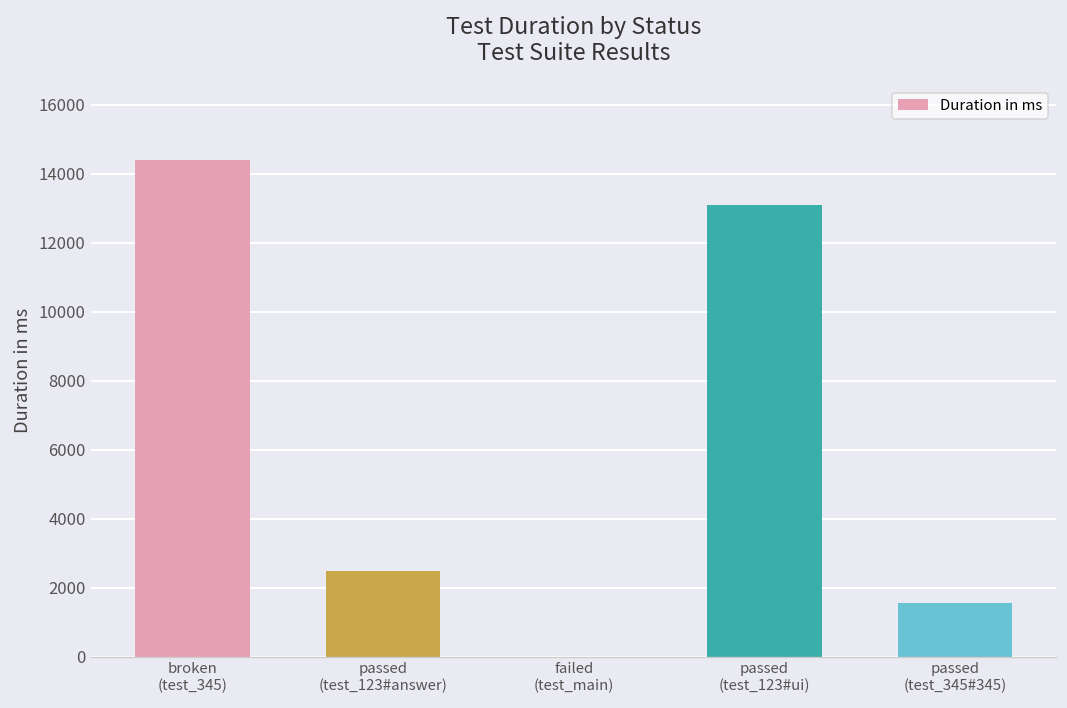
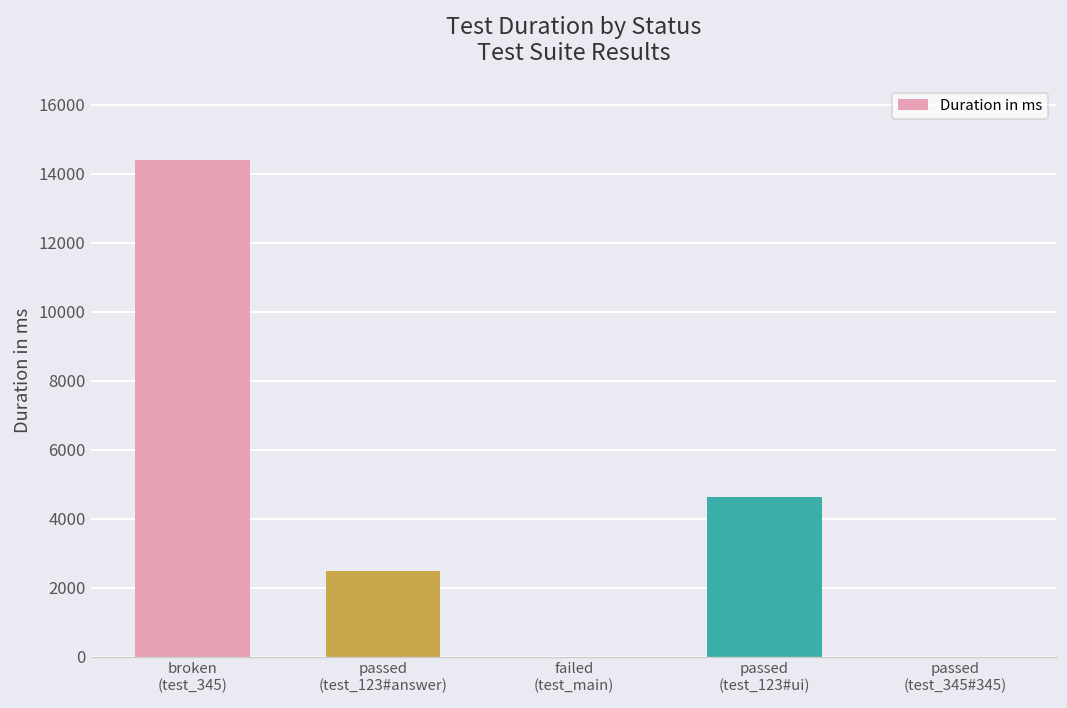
passed (test_123#ui): 13100 -> 4600
passed (test_345#345): 1500 -> 0
